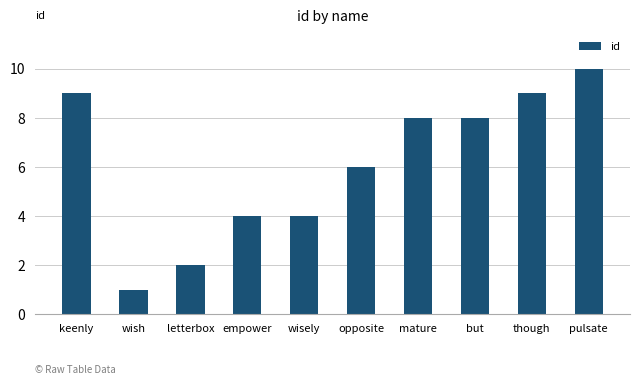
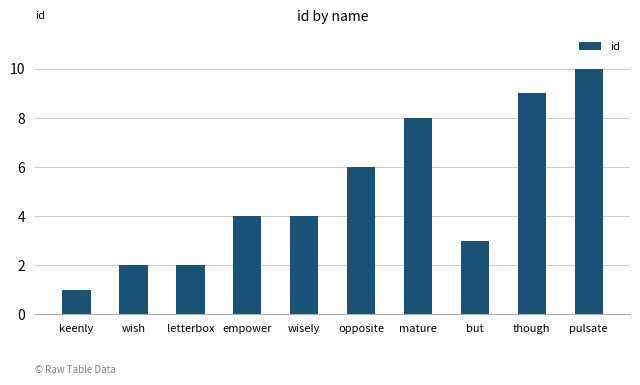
keenly: 9 -> 1
wish: 1 -> 2
but: 8 -> 3
